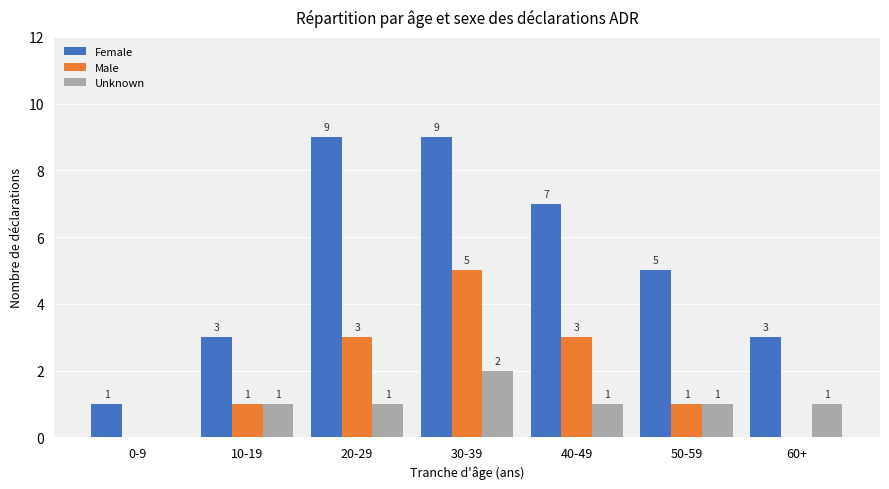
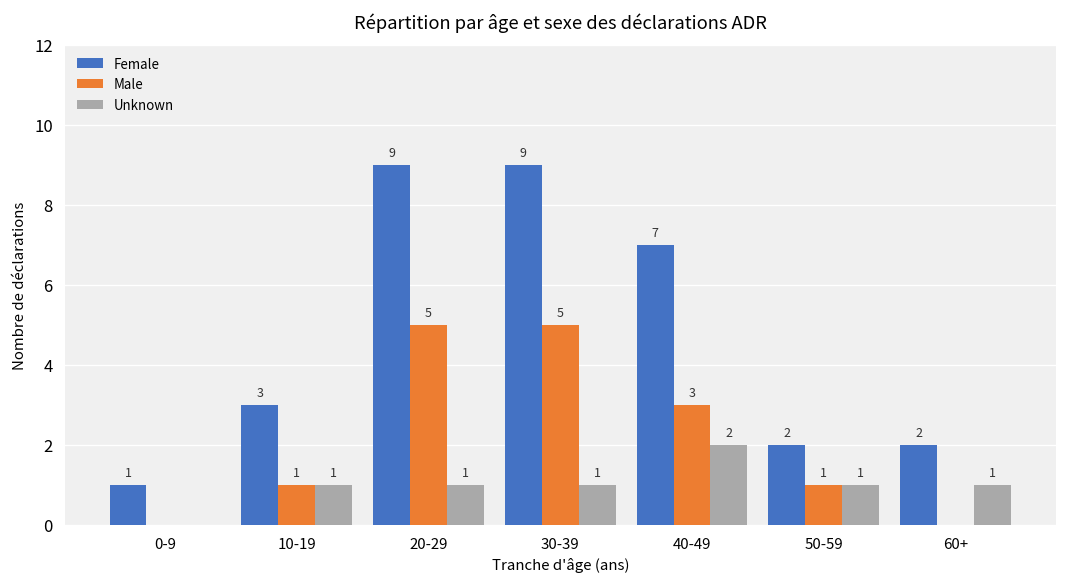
Male, 20-29: 3 -> 5
Unknown, 30-39: 2 -> 1
Unknown, 40-49: 1 -> 2
Female, 50-59: 5 -> 2
Female, 60+: 3 -> 2
